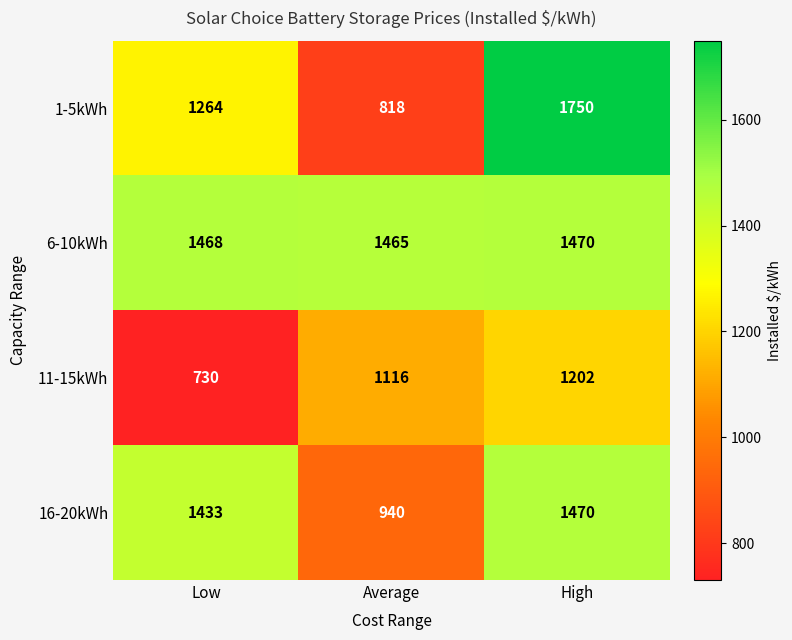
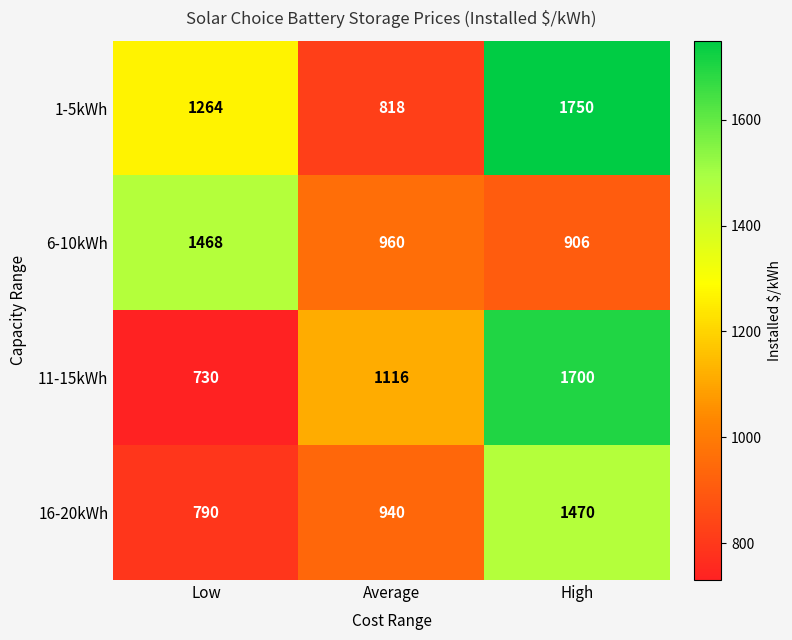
6-10kWh, Average: 1465 -> 960
6-10kWh, High: 1470 -> 906
11-15kWh, High: 1202 -> 1700
16-20kWh, Low: 1433 -> 790
